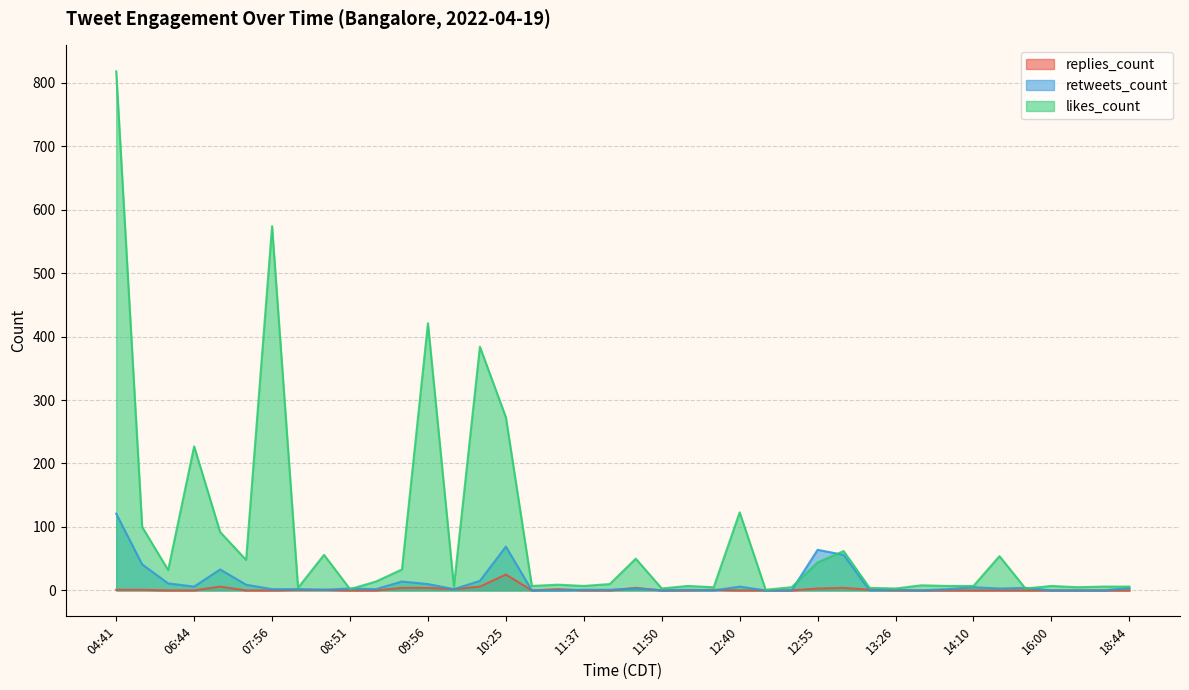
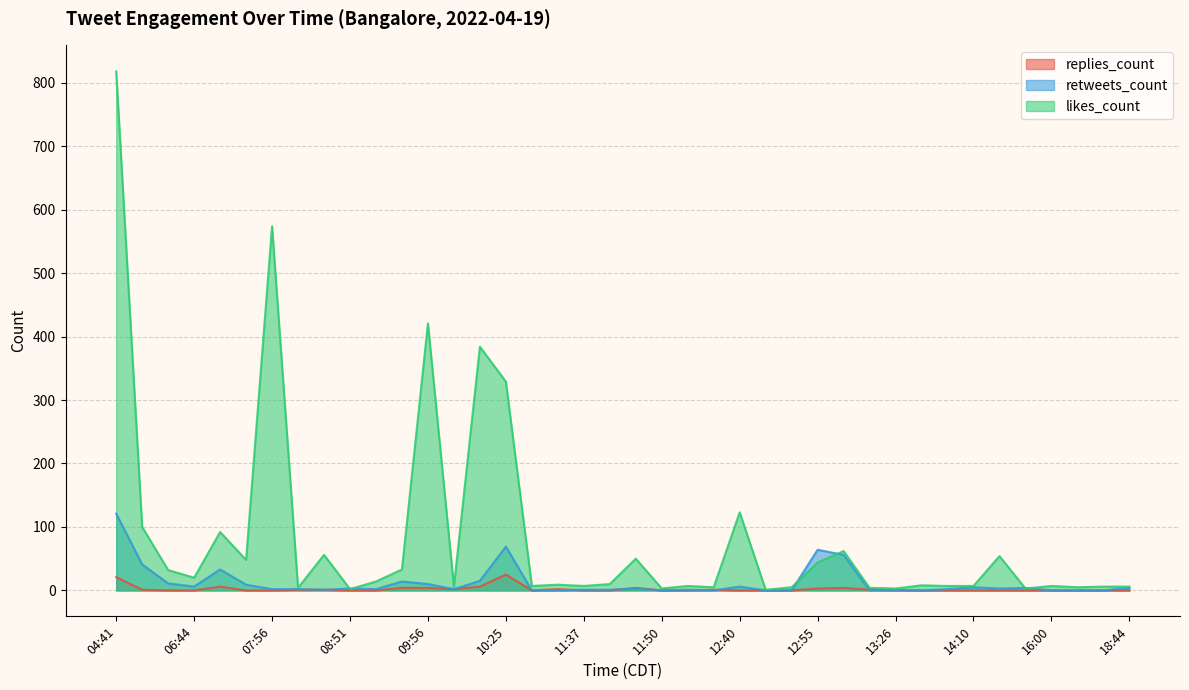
replies_count, 04:41: 0 -> 20
likes_count, 06:44: 230 -> 20
likes_count, 10:25: 270 -> 330
